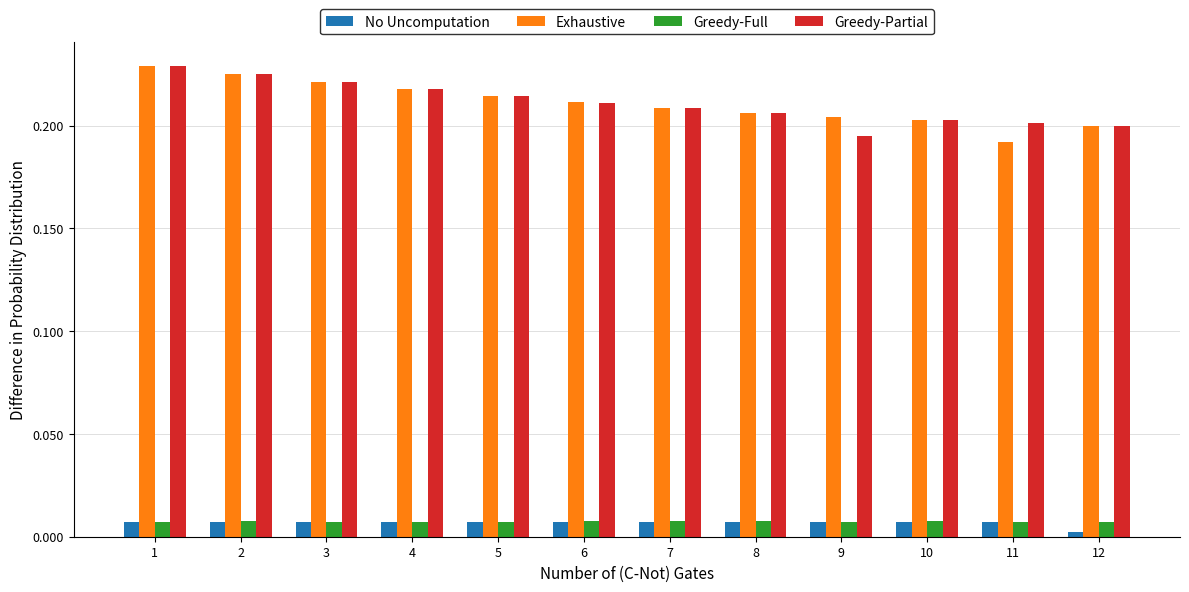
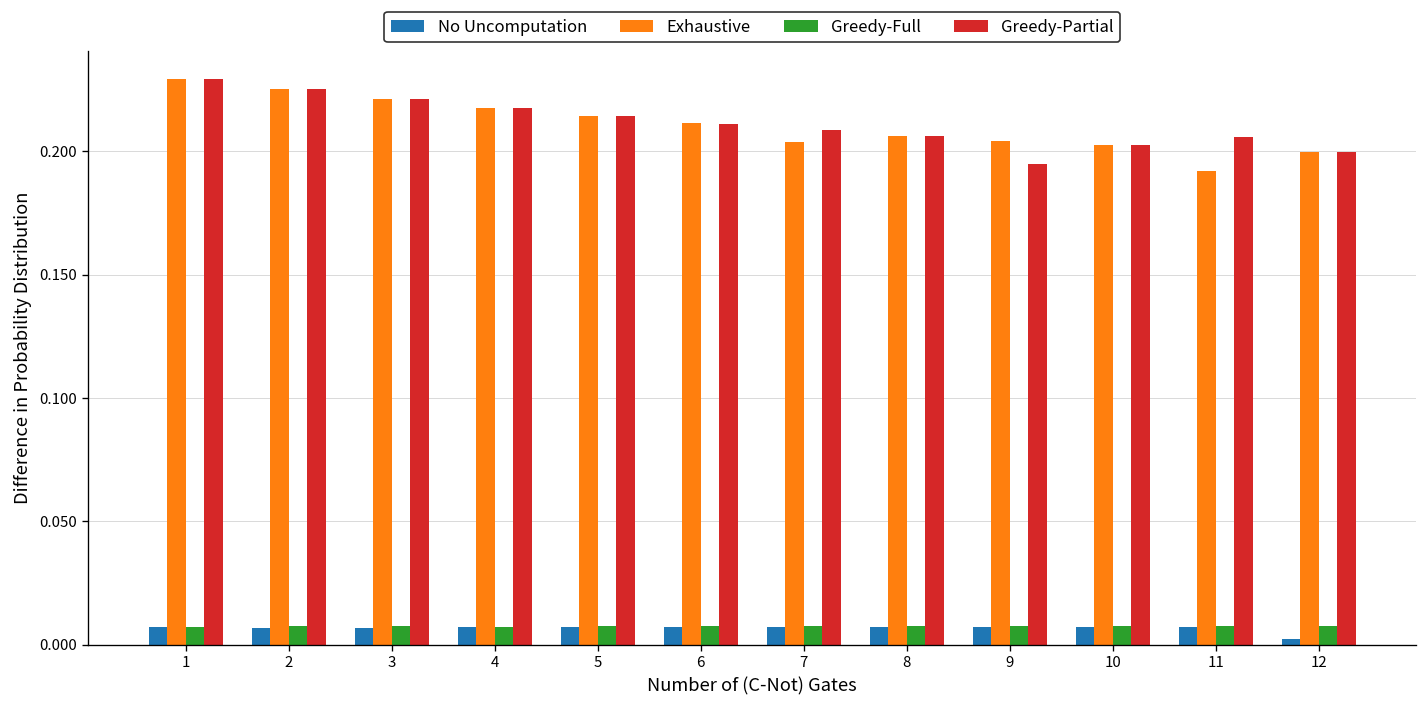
Exhaustive, 7: 0.209 -> 0.204
Greedy-Partial, 11: 0.201 -> 0.206
